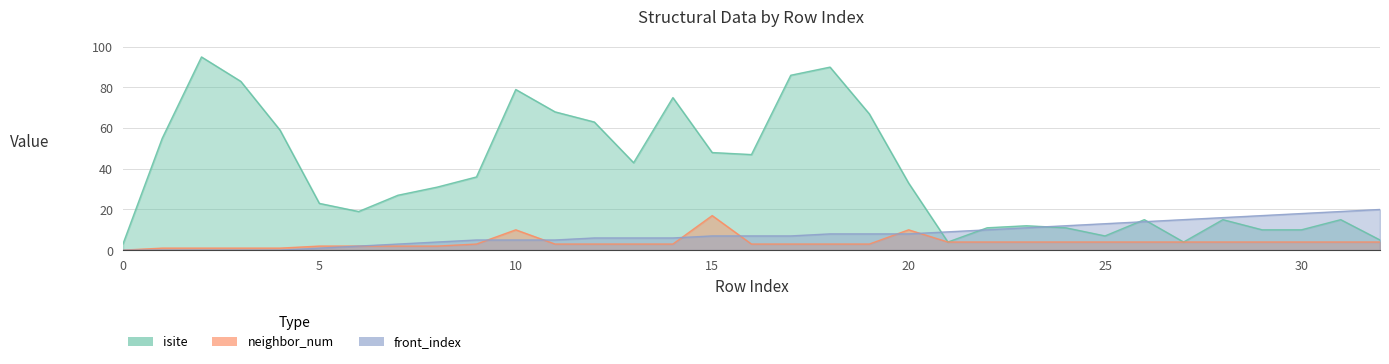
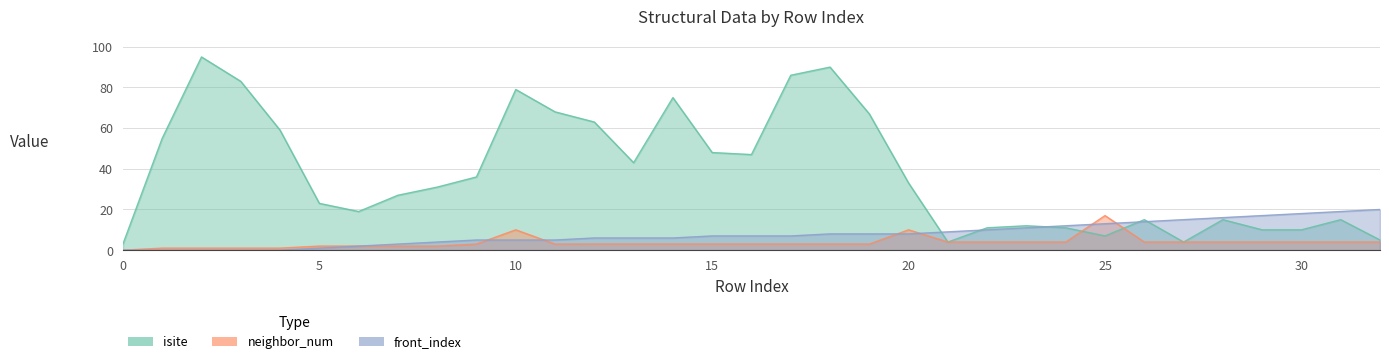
neighbor_num, 15: 17 -> 3
neighbor_num, 25: 4 -> 17
